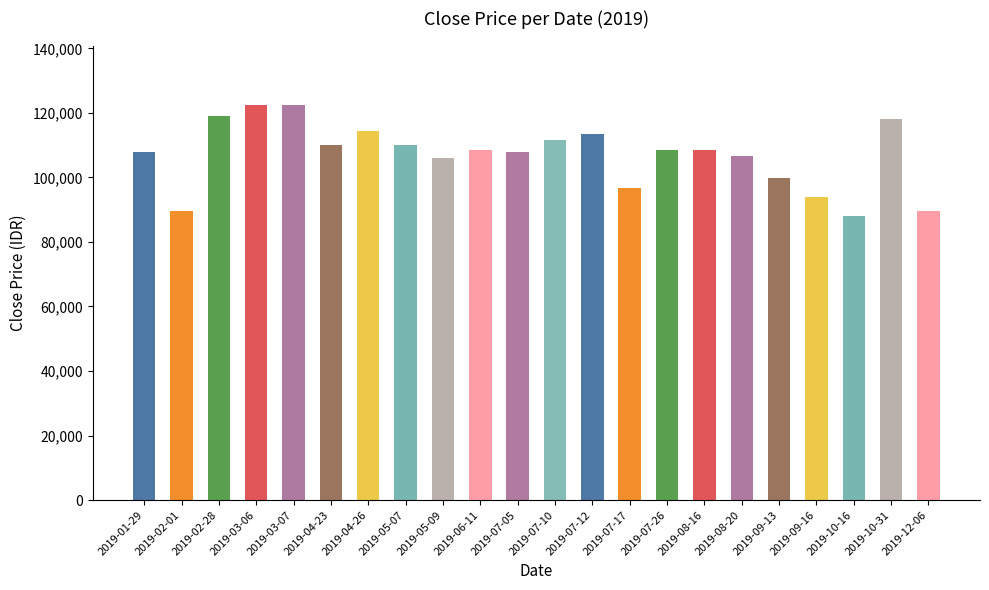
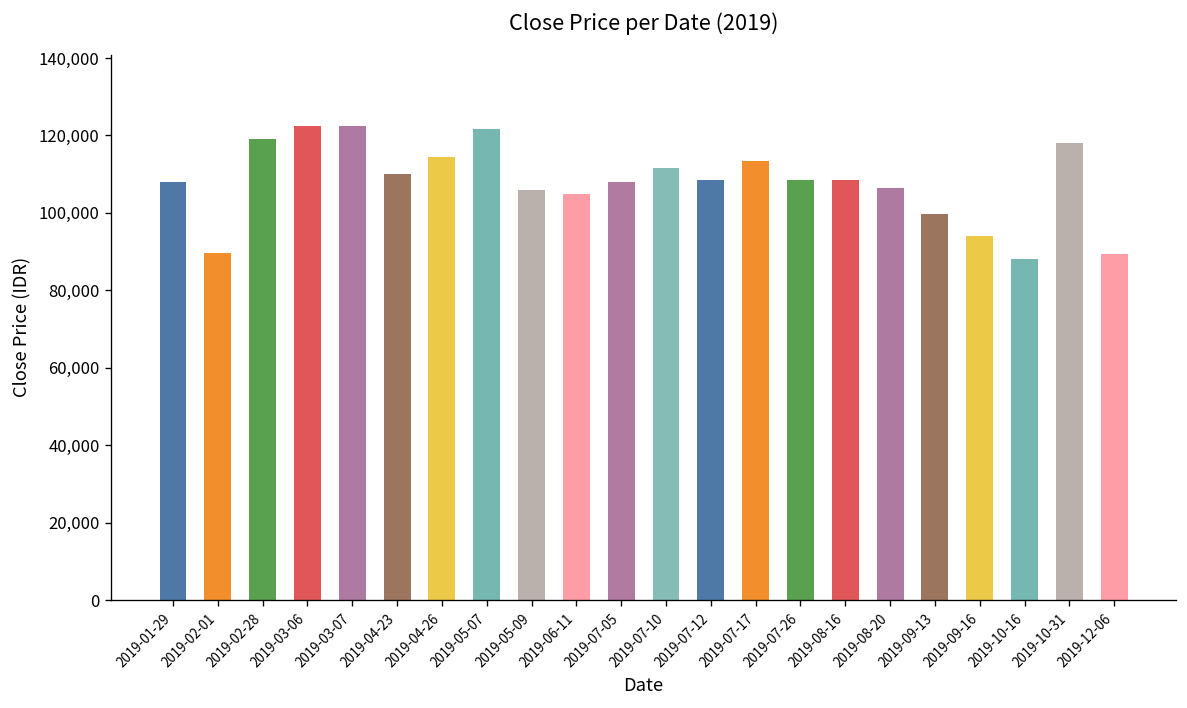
2019-05-07: 110,000 -> 122,000
2019-06-11: 108,000 -> 105,000
2019-07-12: 113,000 -> 109,000
2019-07-17: 97,000 -> 114,000
